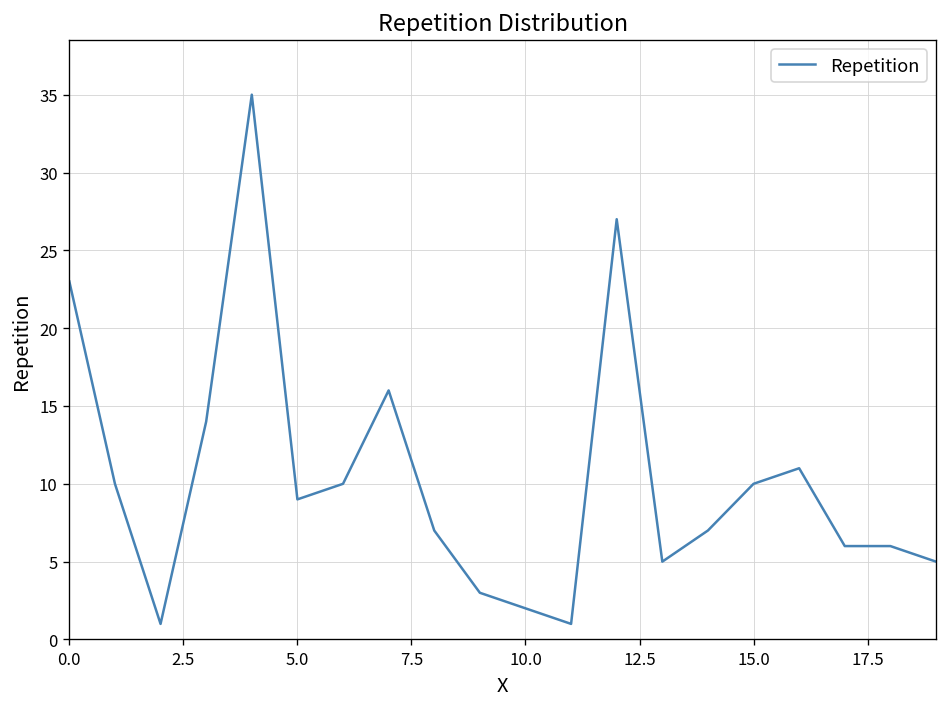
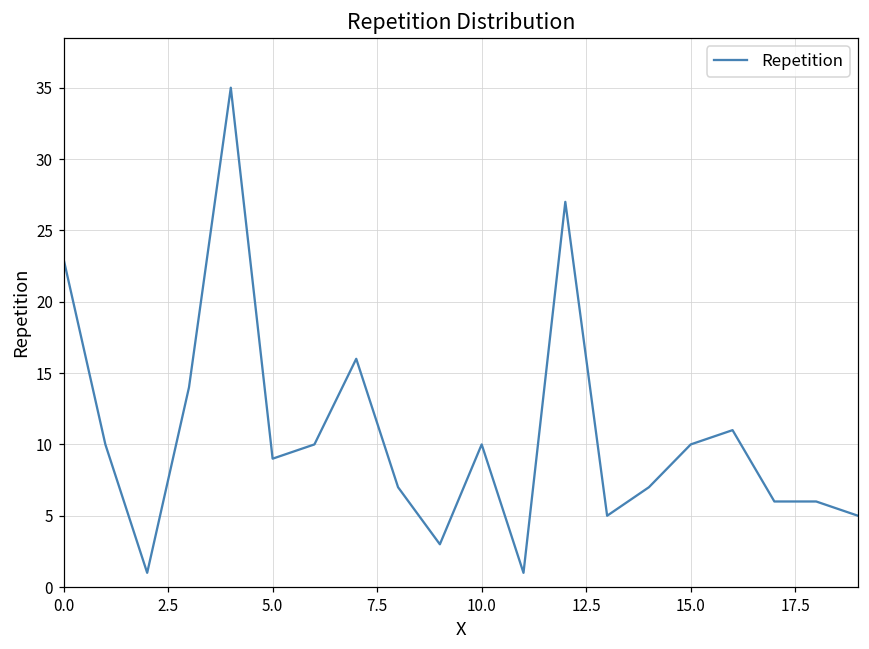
10.0: 2 -> 10
